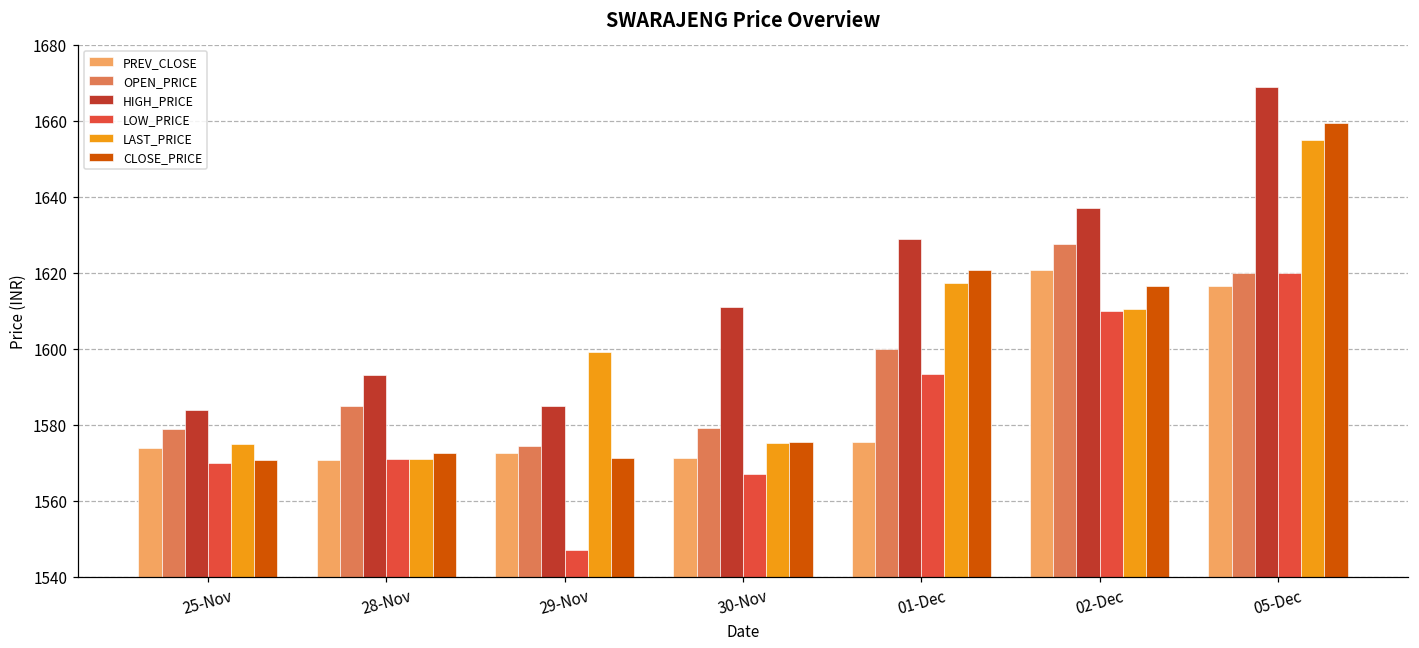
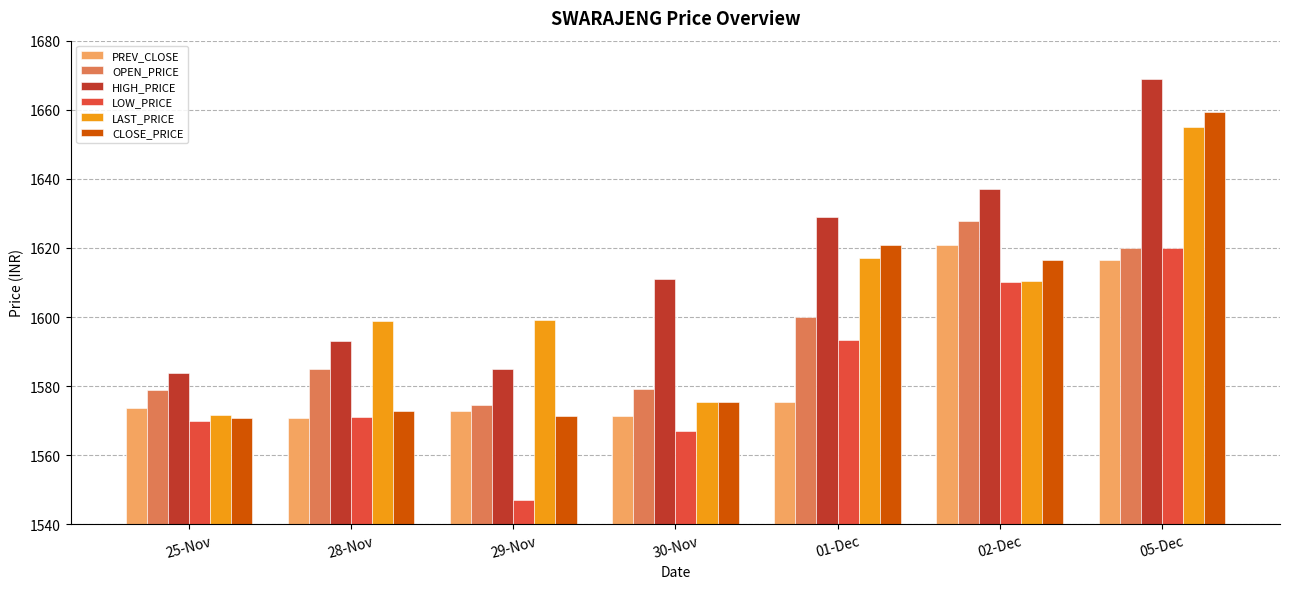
LAST_PRICE, 25-Nov: 1575 -> 1572
LAST_PRICE, 28-Nov: 1571 -> 1599
